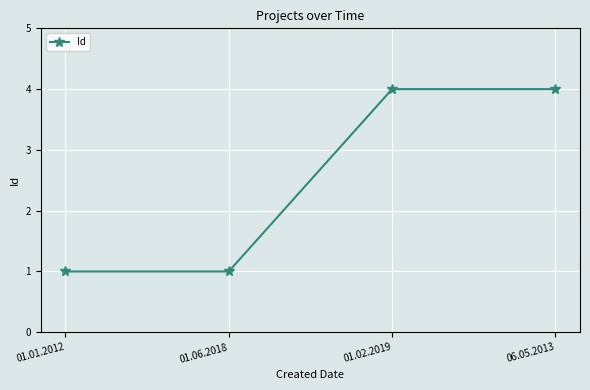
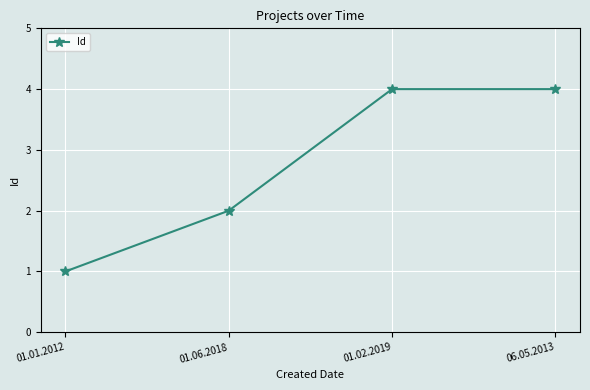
01.06.2018: 1 -> 2
